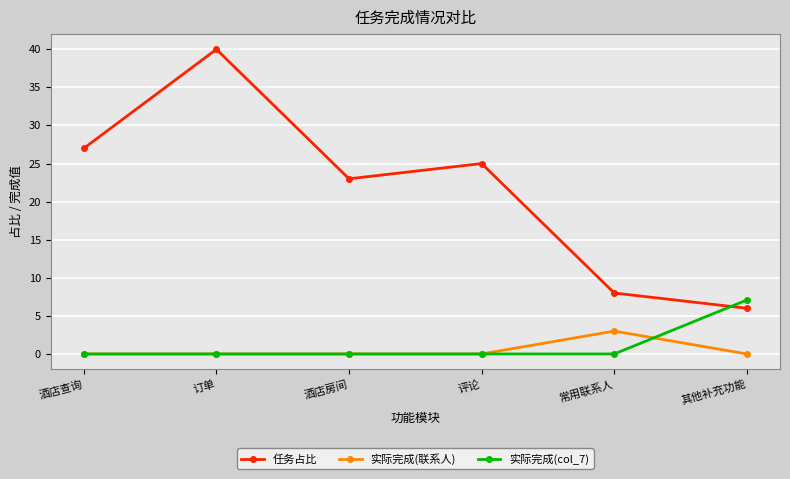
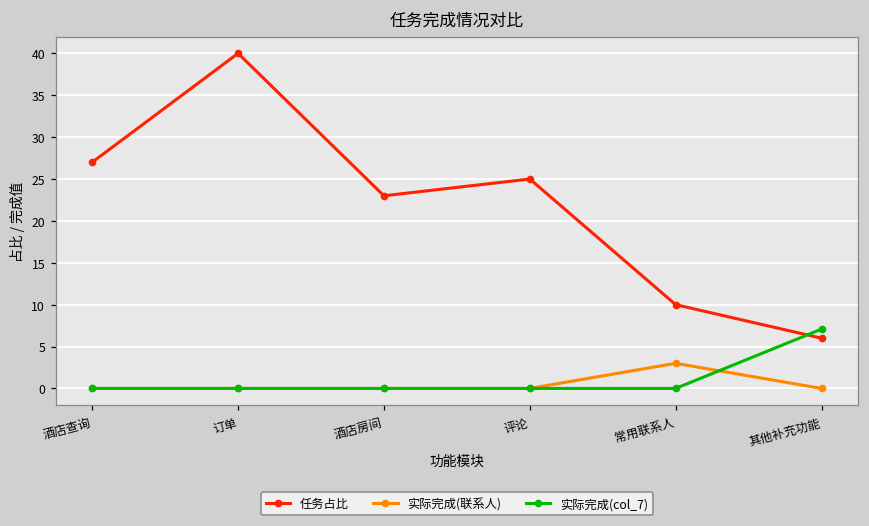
任务占比, 常用联系人: 8 -> 10
